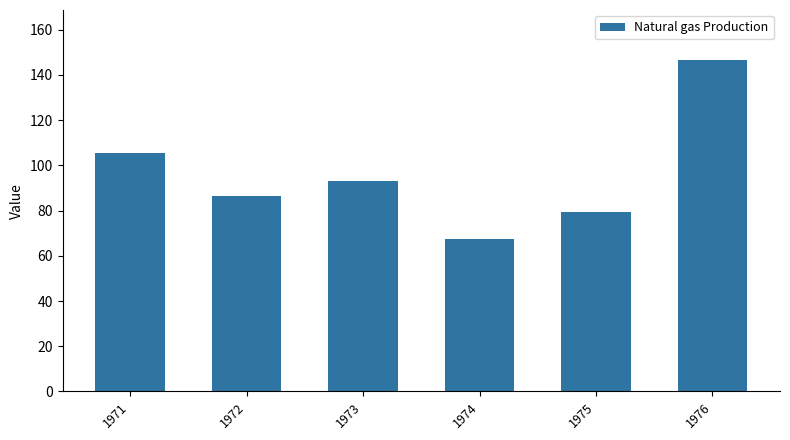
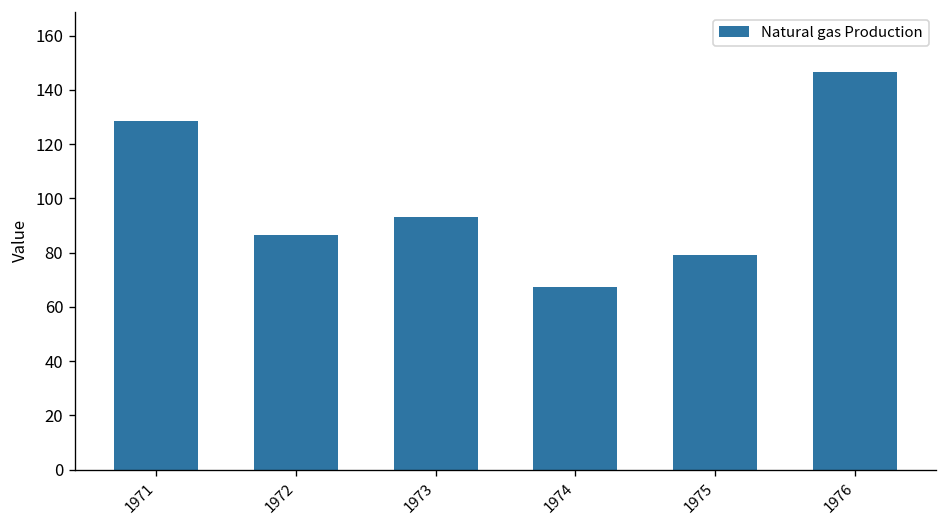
1971: 105 -> 129
